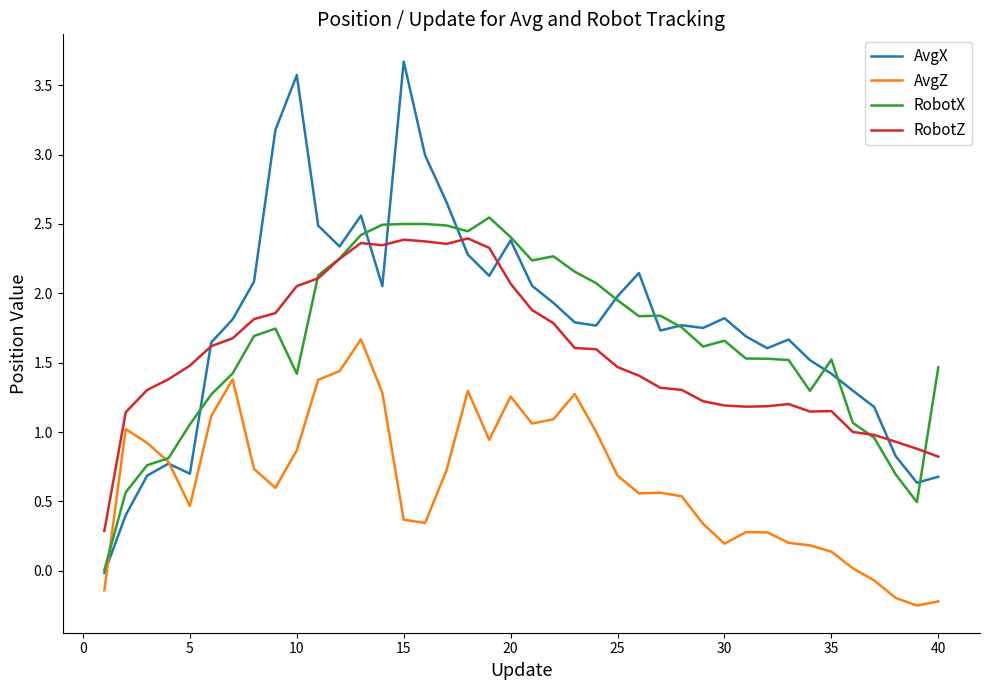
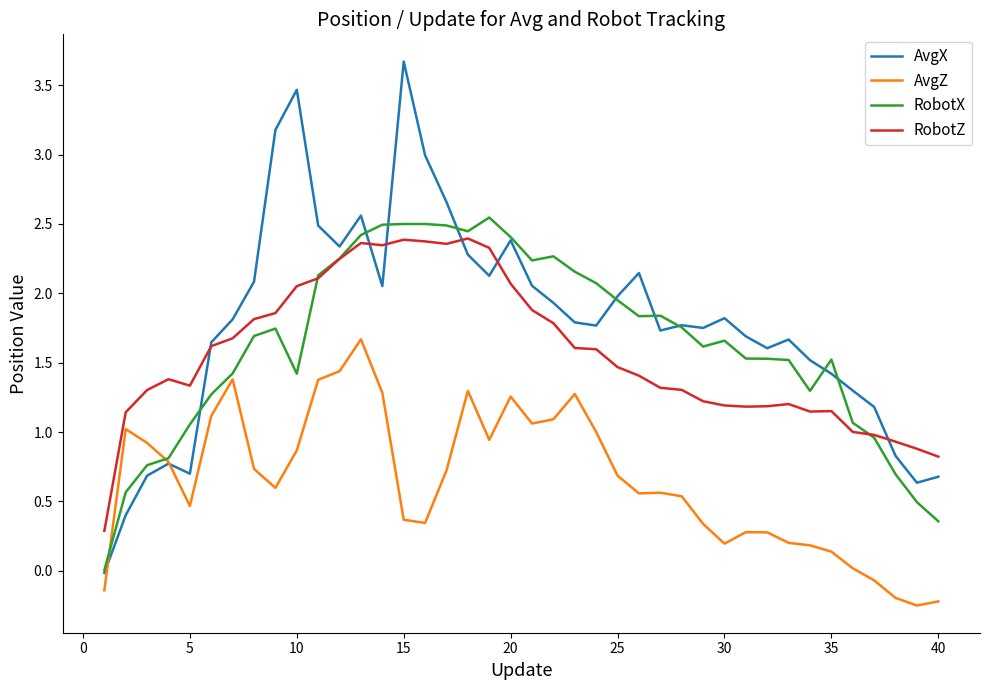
RobotZ, 5: 1.48 -> 1.33
AvgX, 10: 3.57 -> 3.47
RobotX, 40: 1.47 -> 0.36
